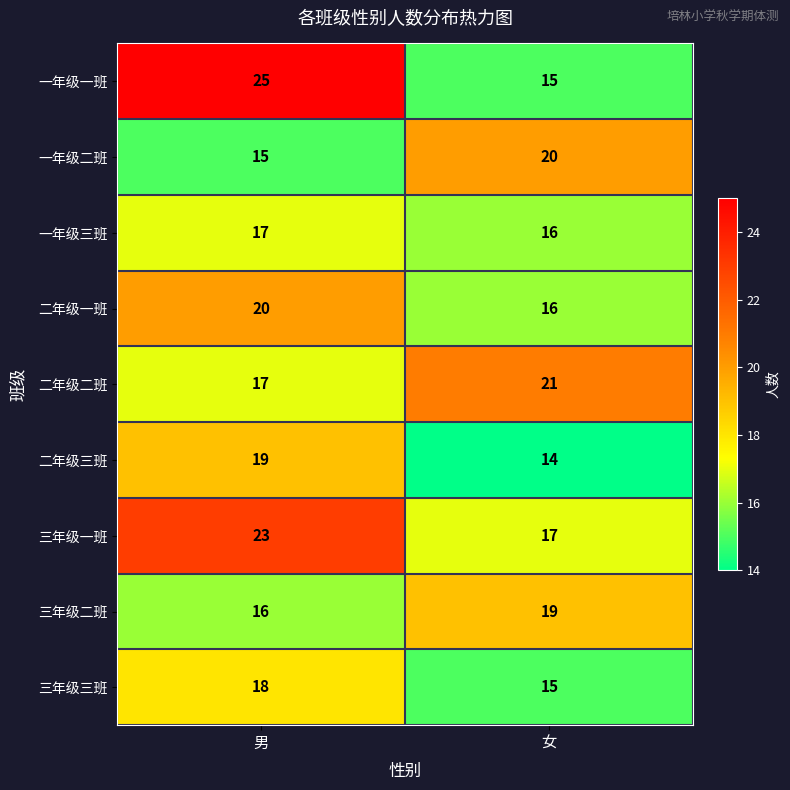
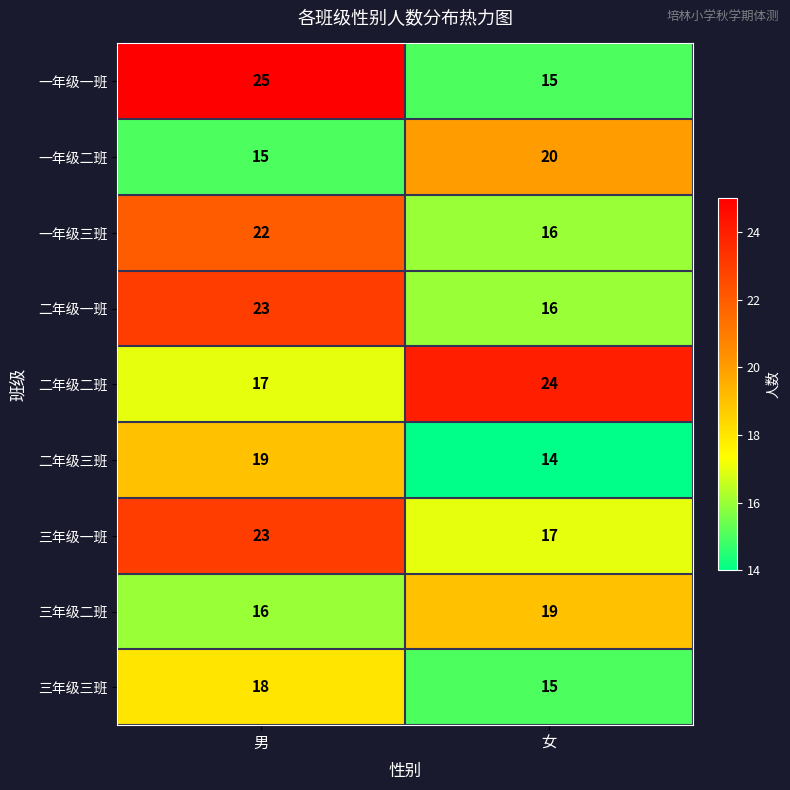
一年级三班, 男: 17 -> 22
二年级一班, 男: 20 -> 23
二年级二班, 女: 21 -> 24
